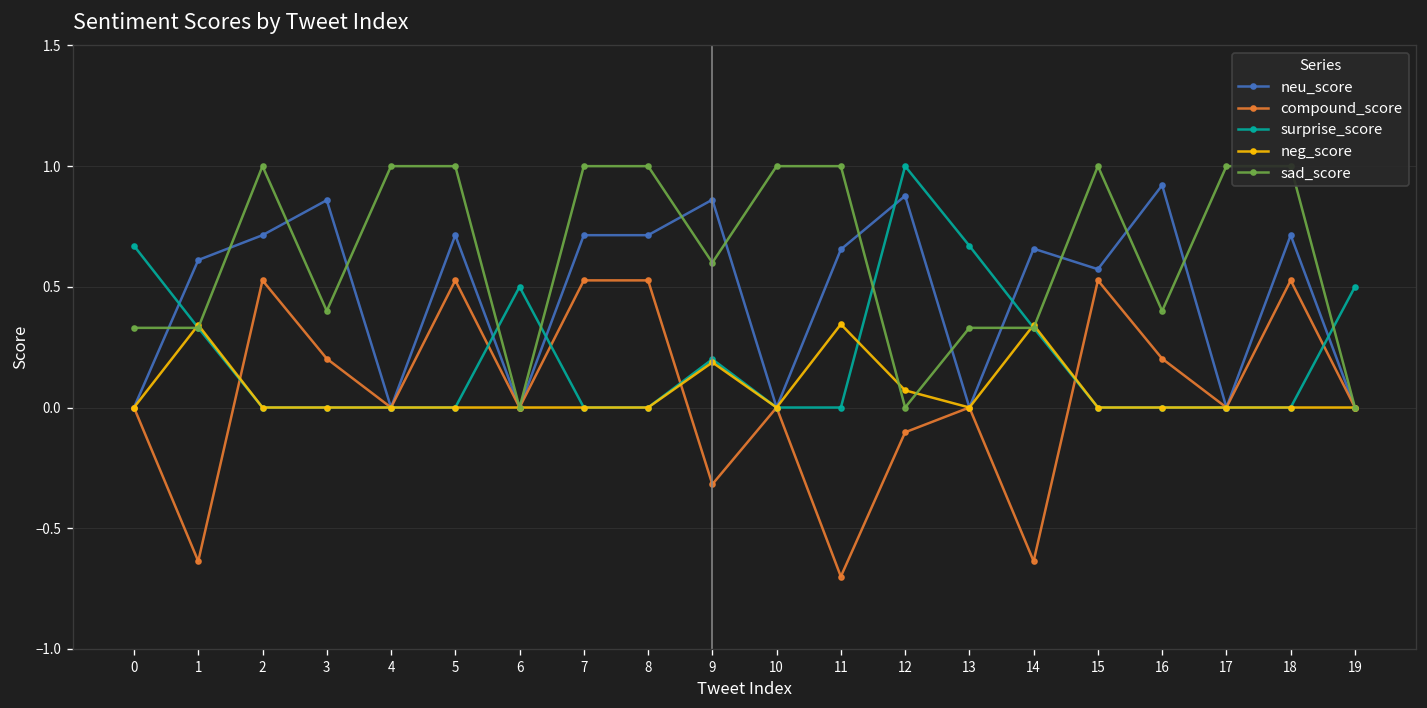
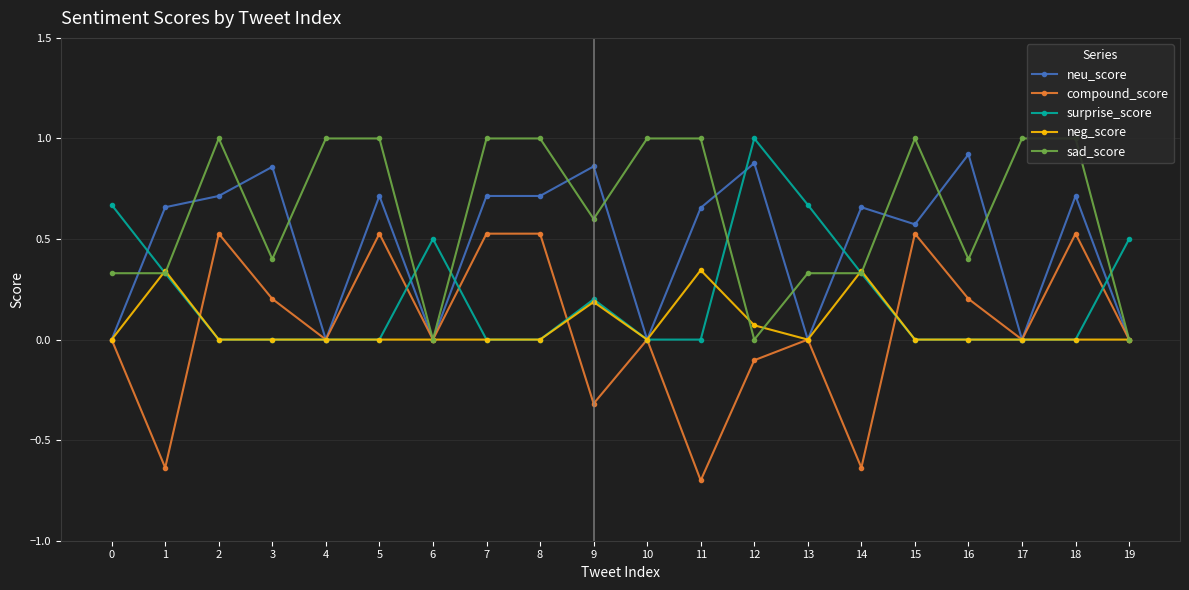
neu_score, 1: 0.61 -> 0.66
